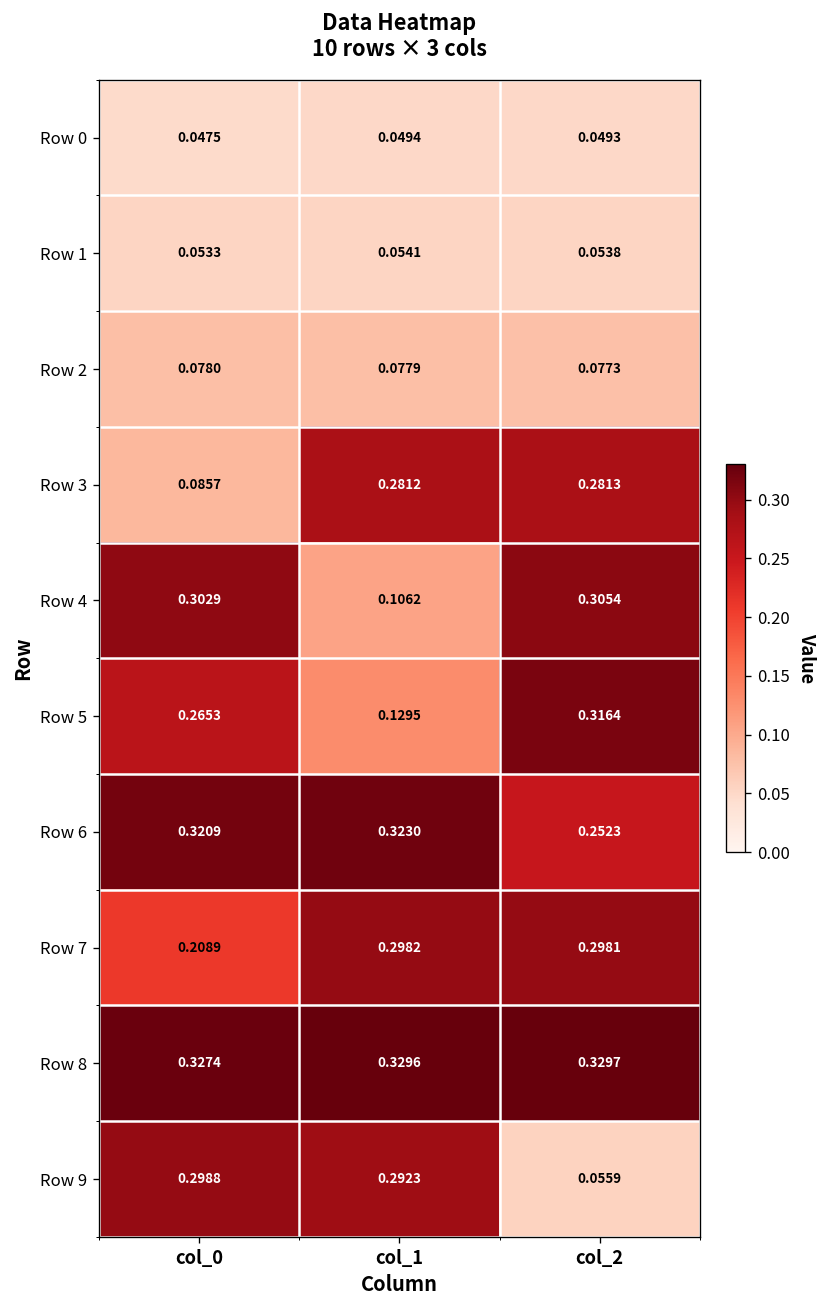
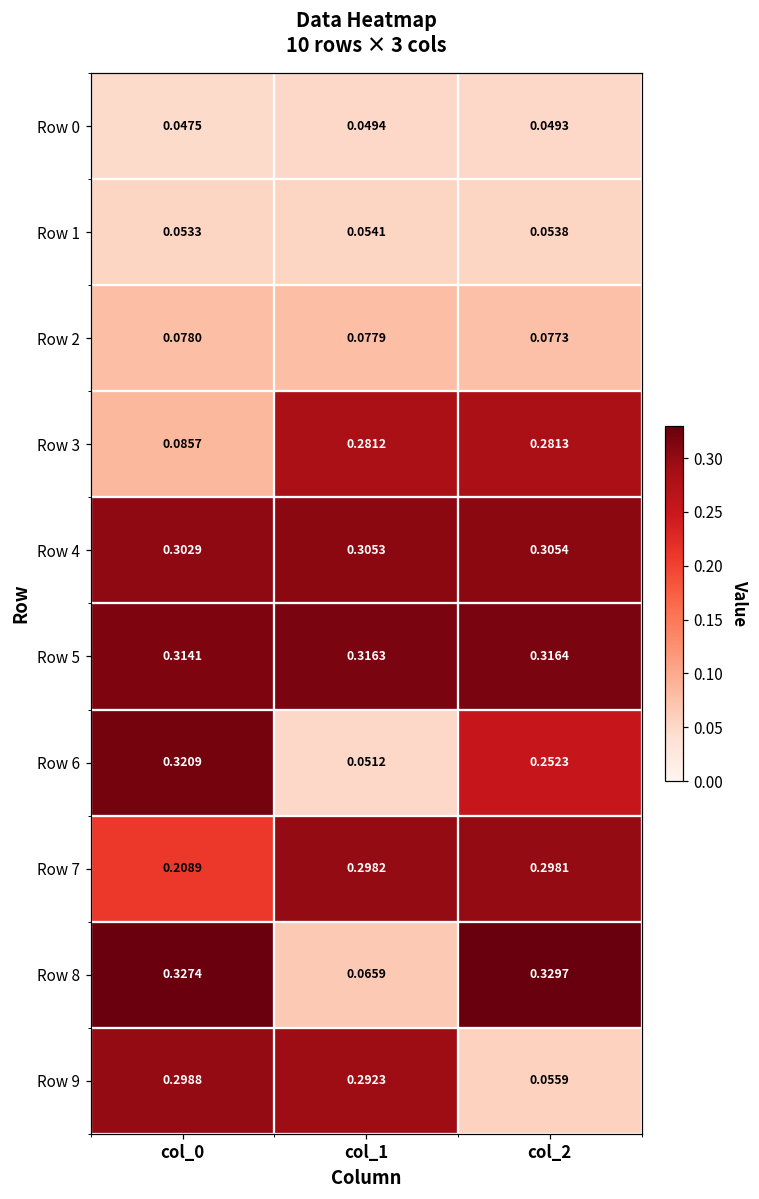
Row 4, col_1: 0.1062 -> 0.3053
Row 5, col_0: 0.2653 -> 0.3141
Row 5, col_1: 0.1295 -> 0.3163
Row 6, col_1: 0.3230 -> 0.0512
Row 8, col_1: 0.3296 -> 0.0659
